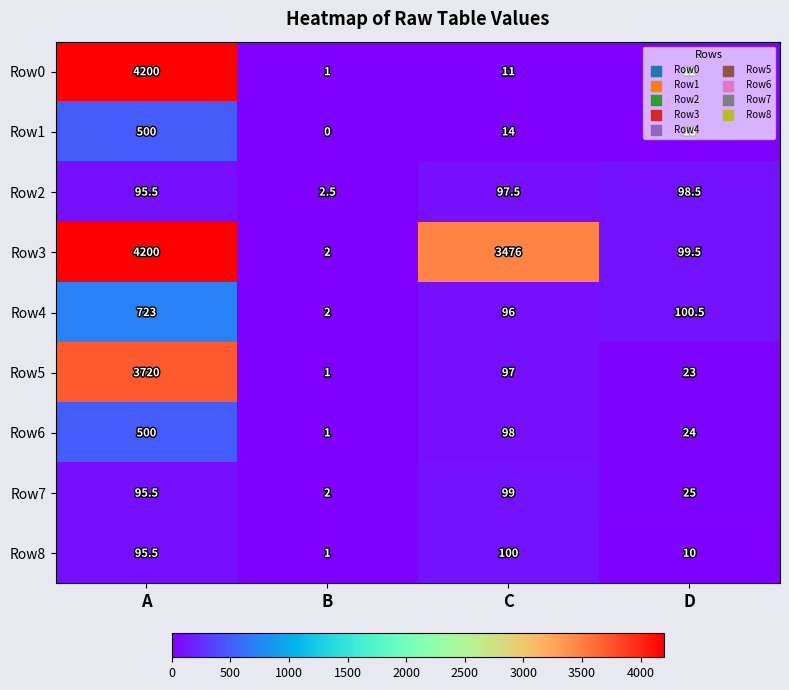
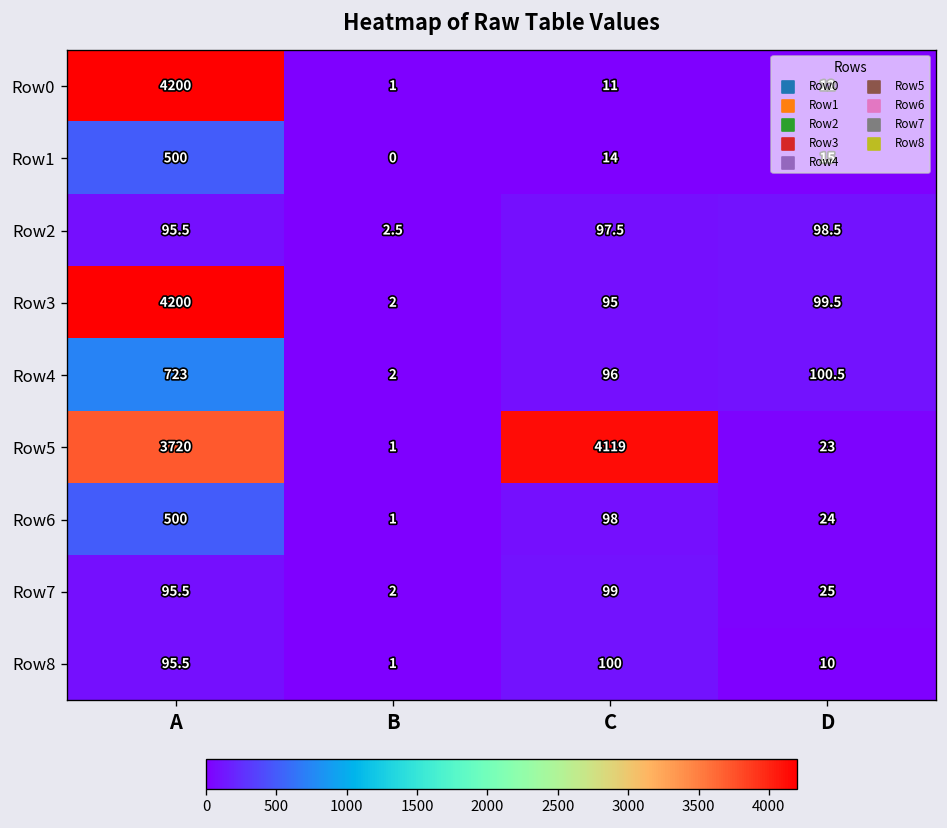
Row3, C: 3476 -> 95
Row5, C: 97 -> 4119
